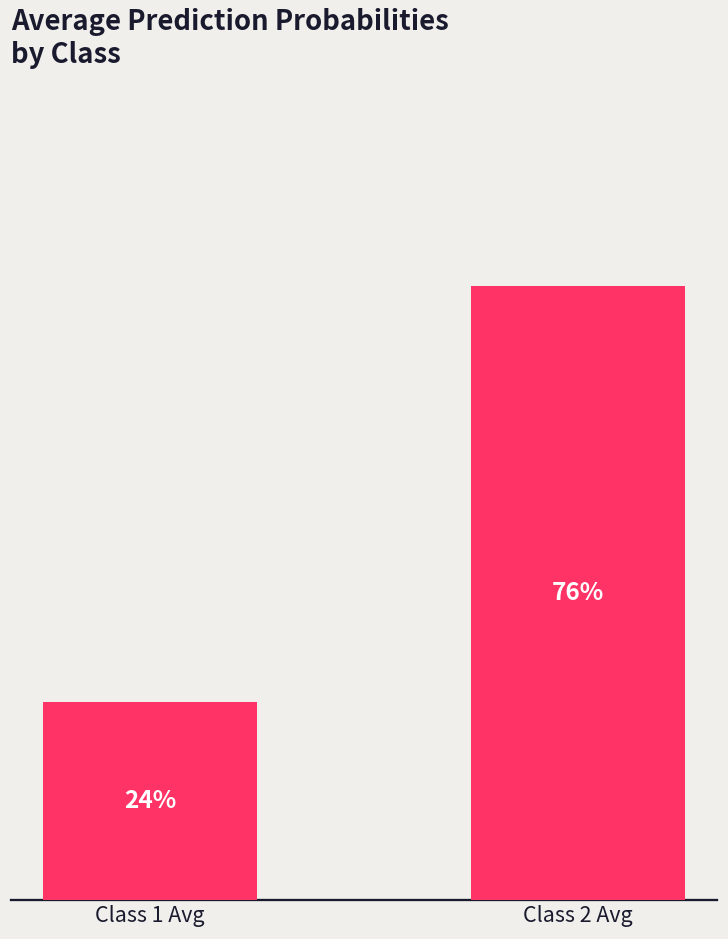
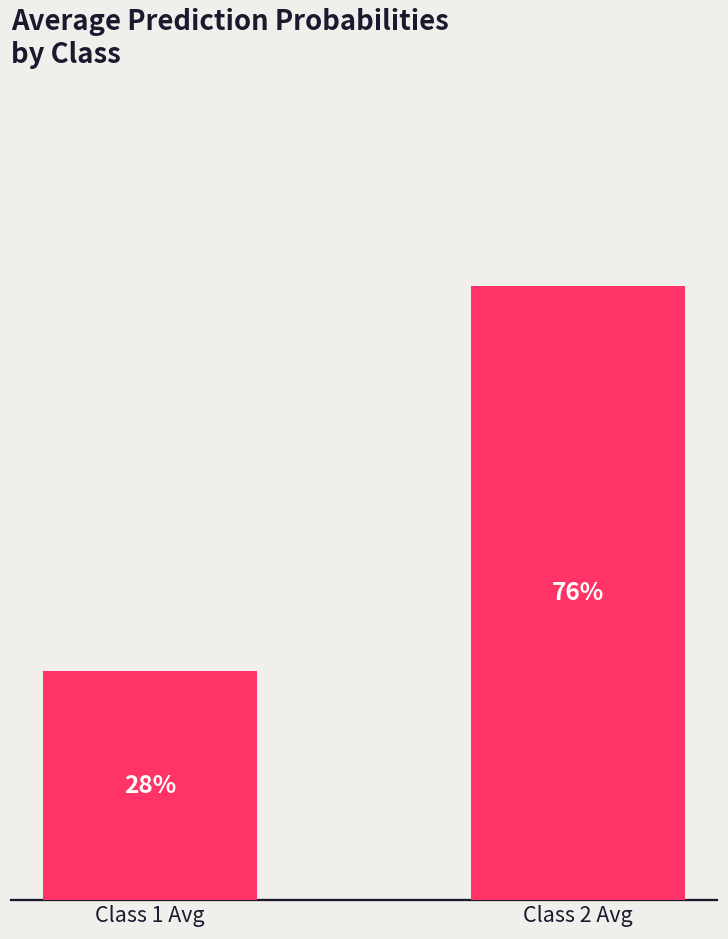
Class 1 Avg: 24% -> 28%
